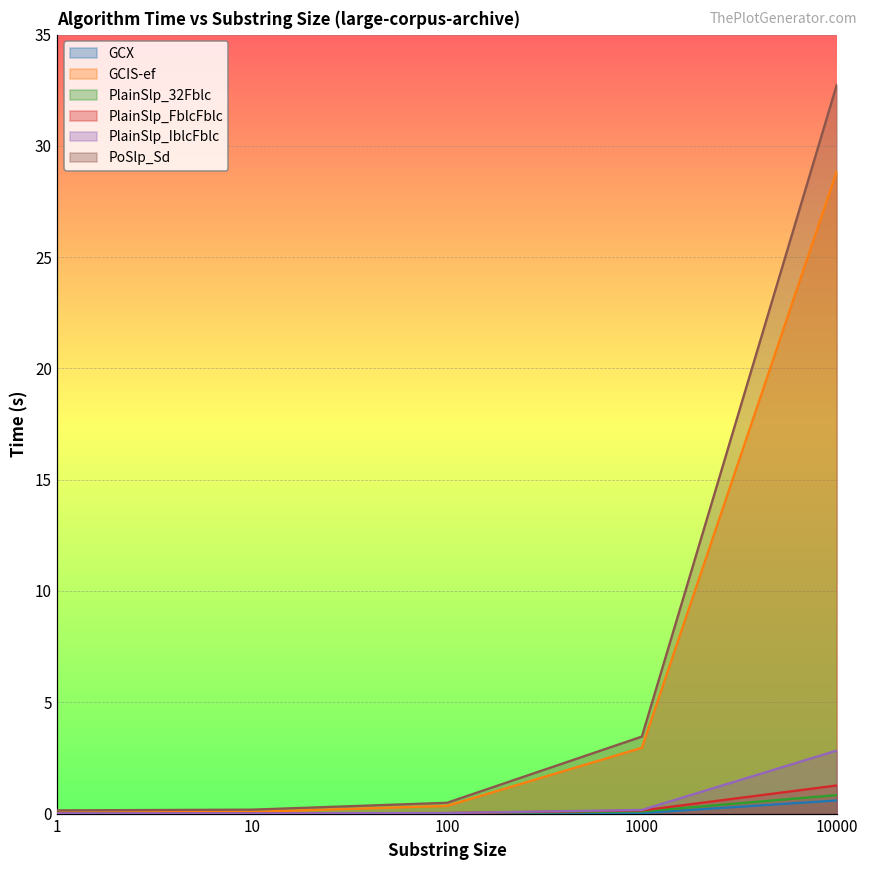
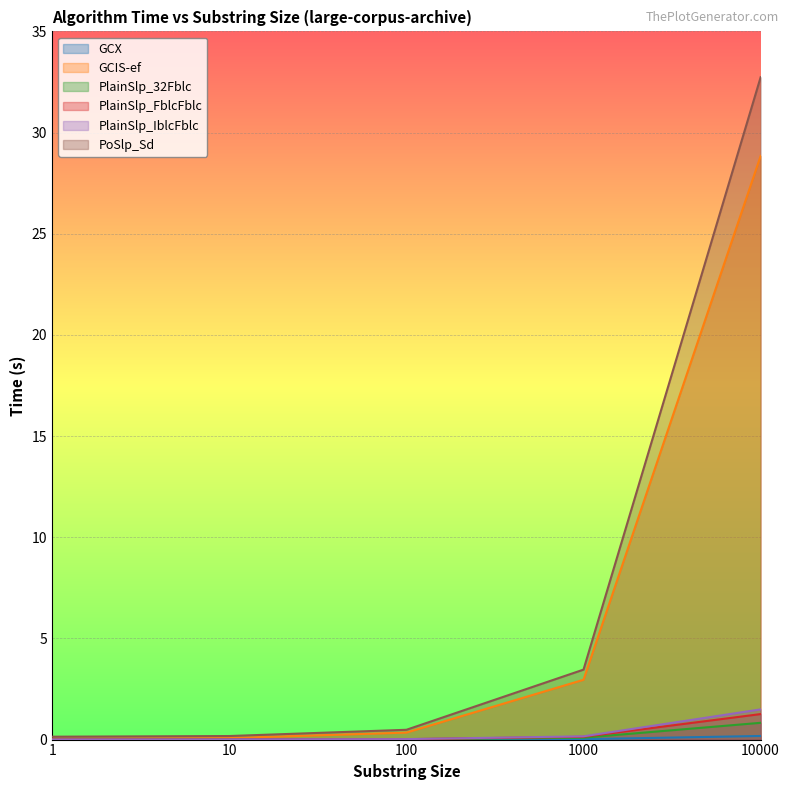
GCX, 10000: 0.6 -> 0.2
PlainSlp_IblcFblc, 10000: 2.8 -> 1.5
